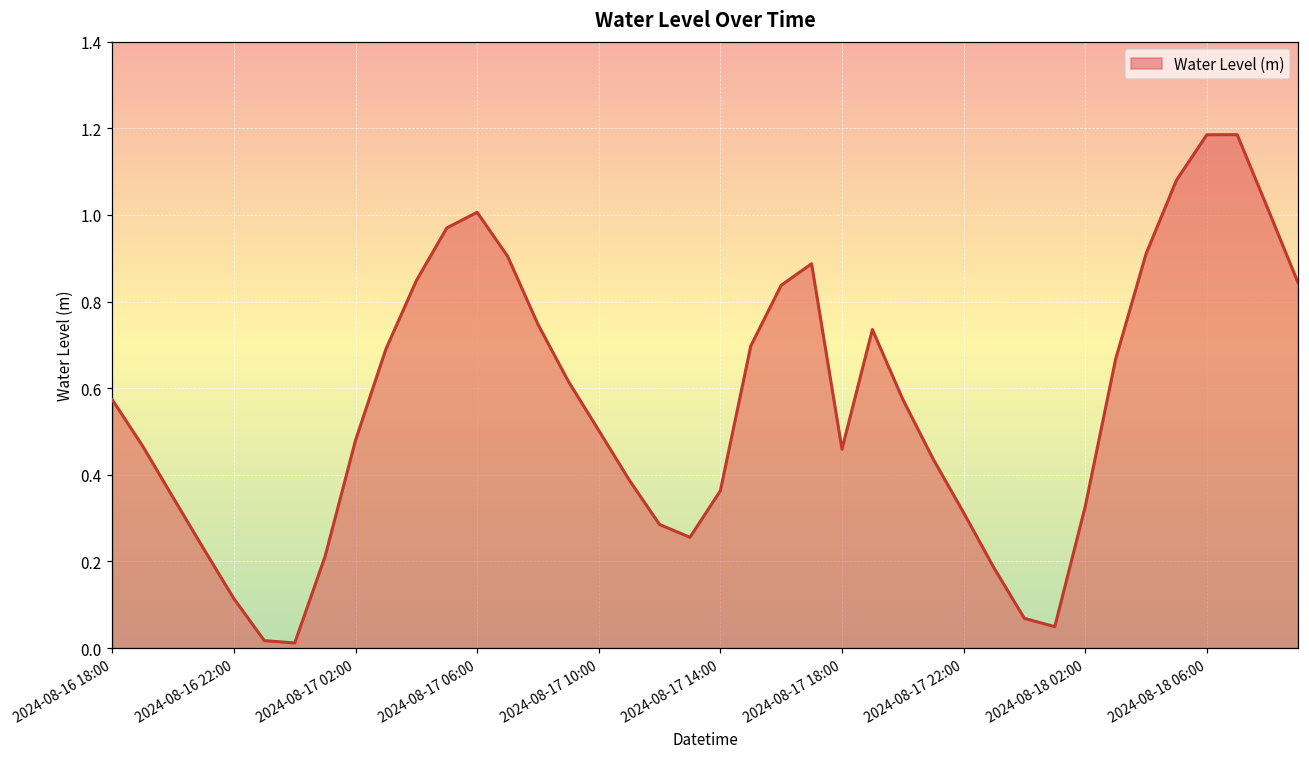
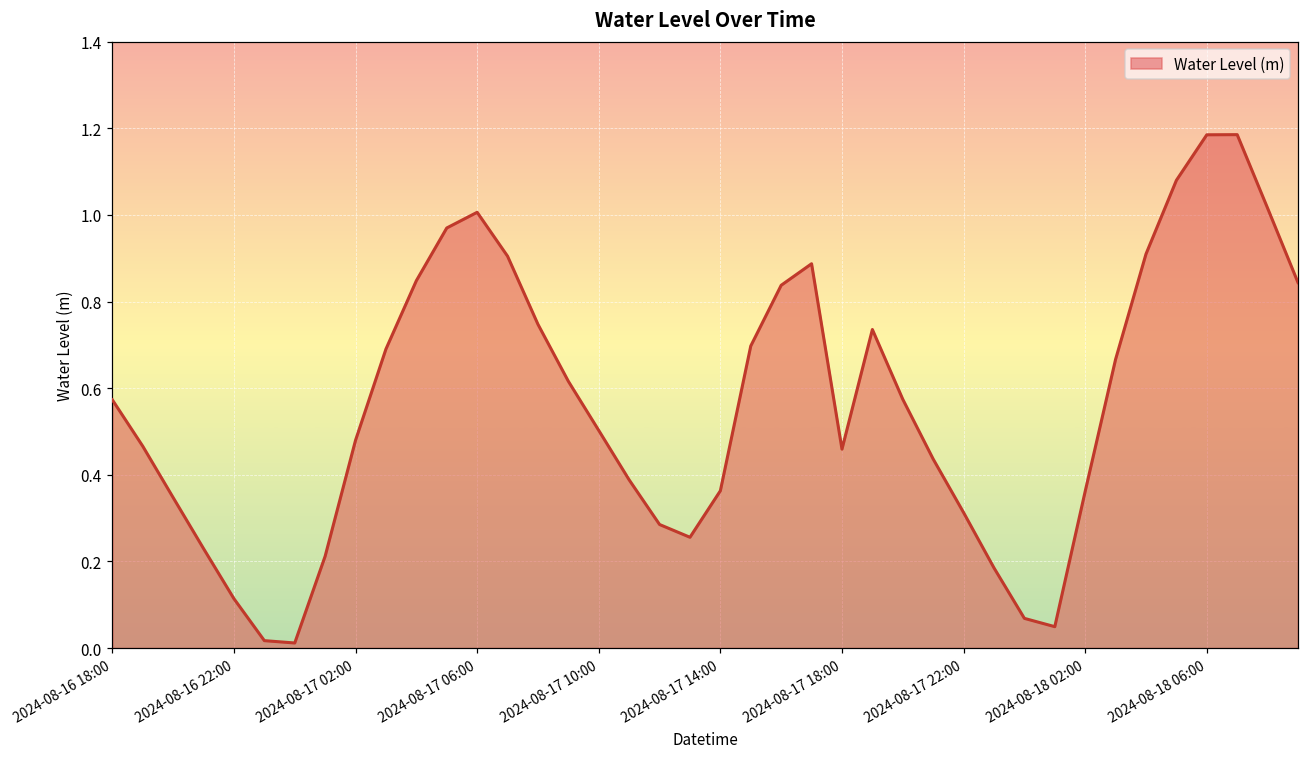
2024-08-18 02:00: 0.33 -> 0.36
